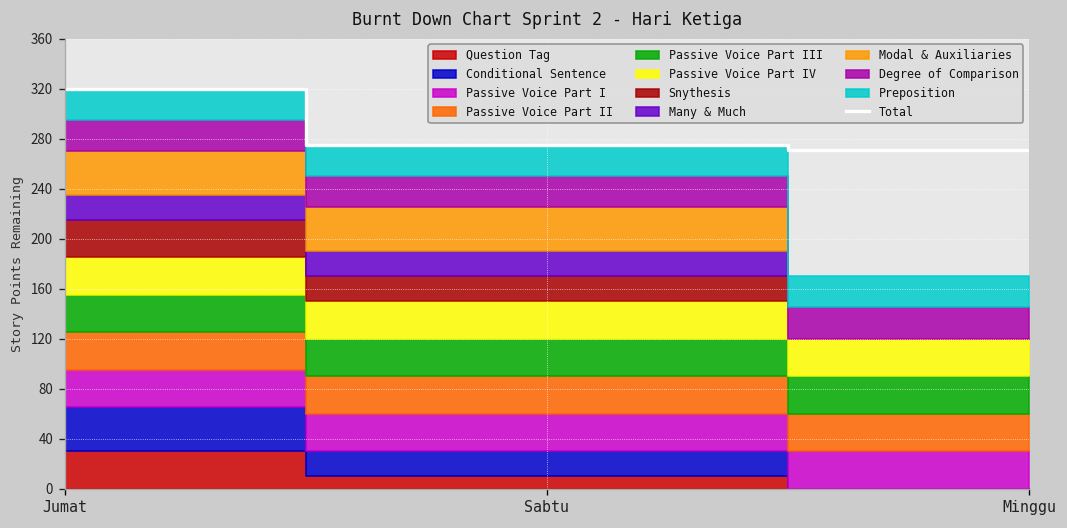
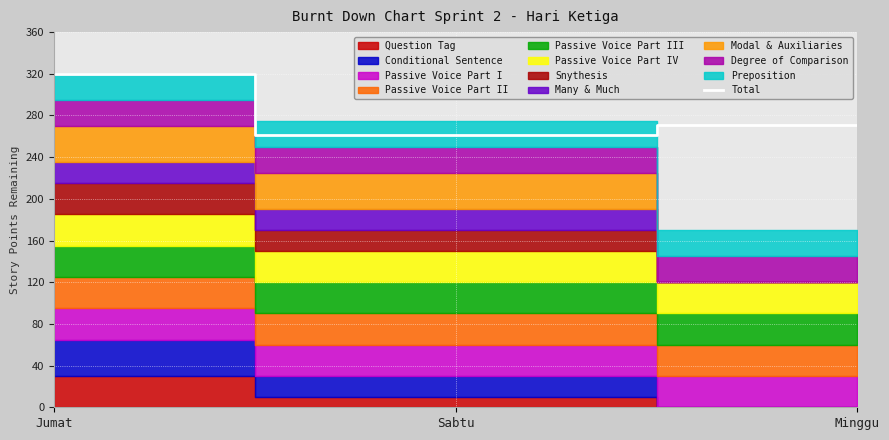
Total, Sabtu: 275 -> 261
